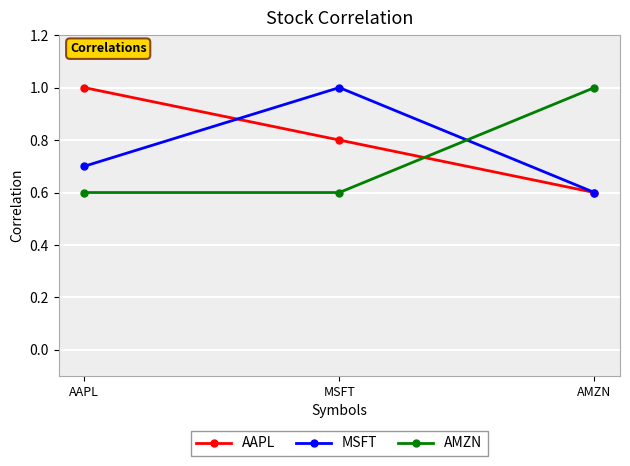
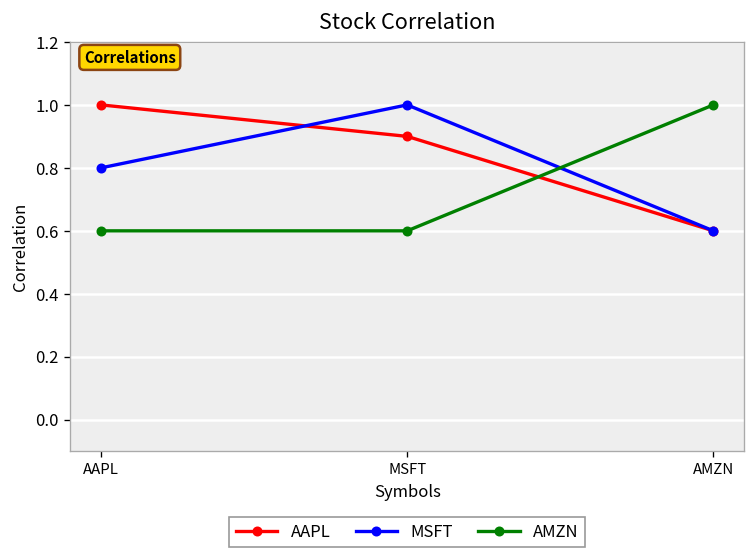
MSFT, AAPL: 0.7 -> 0.8
AAPL, MSFT: 0.8 -> 0.9
